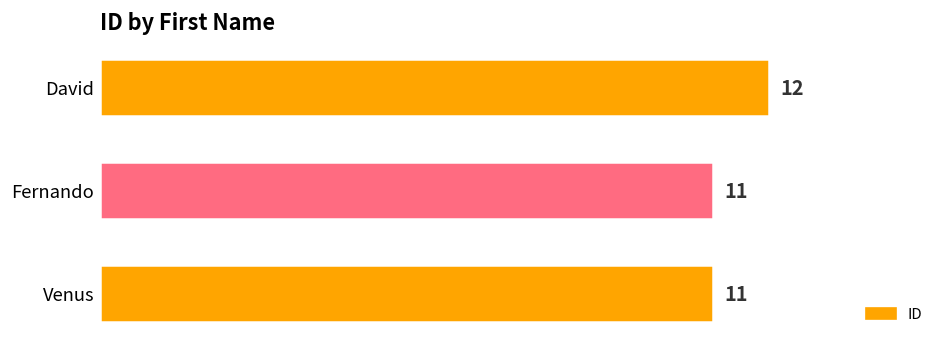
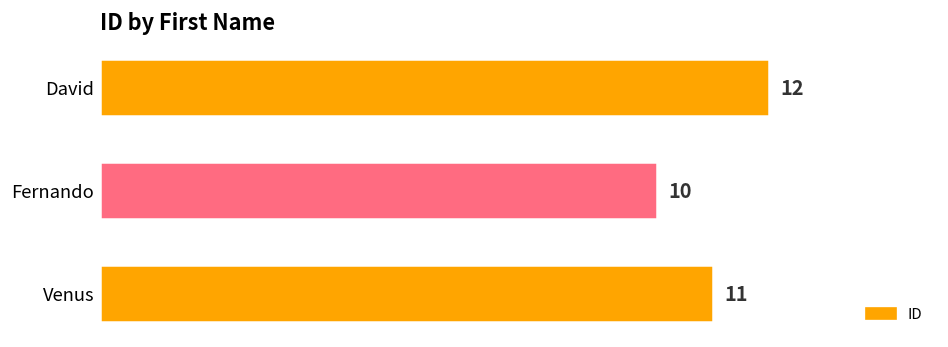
Fernando: 11 -> 10
